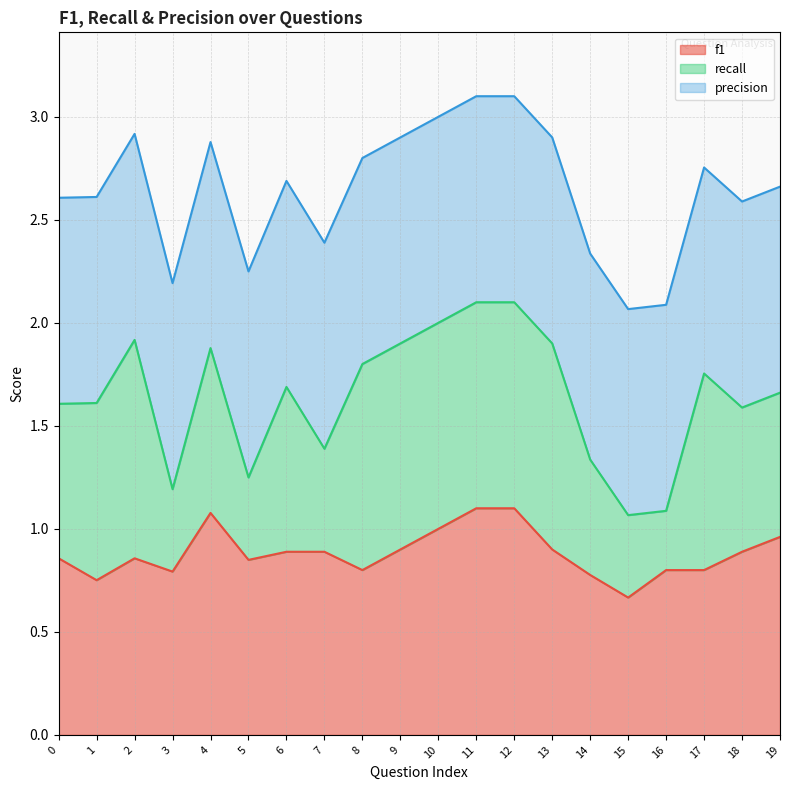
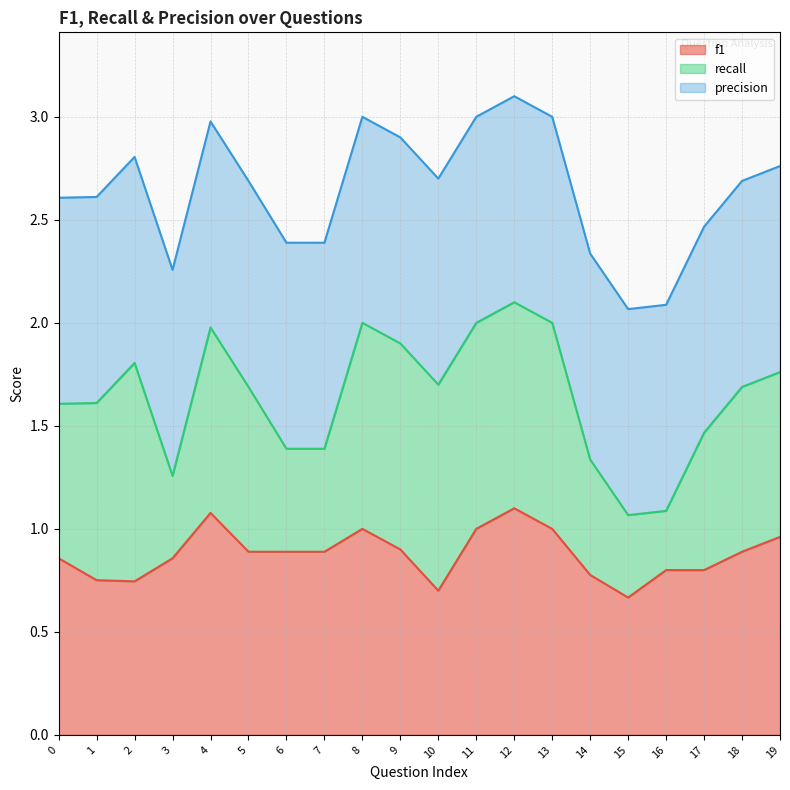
f1, 2: 0.86 -> 0.75
f1, 3: 0.79 -> 0.86
recall, 4: 0.8 -> 0.9
f1, 5: 0.85 -> 0.89
recall, 5: 0.4 -> 0.8
recall, 6: 0.8 -> 0.5
f1, 8: 0.8 -> 1.0
f1, 10: 1.0 -> 0.7
f1, 11: 1.1 -> 1.0
f1, 13: 0.9 -> 1.0
recall, 17: 0.95 -> 0.67
recall, 18: 0.7 -> 0.8
recall, 19: 0.7 -> 0.8
